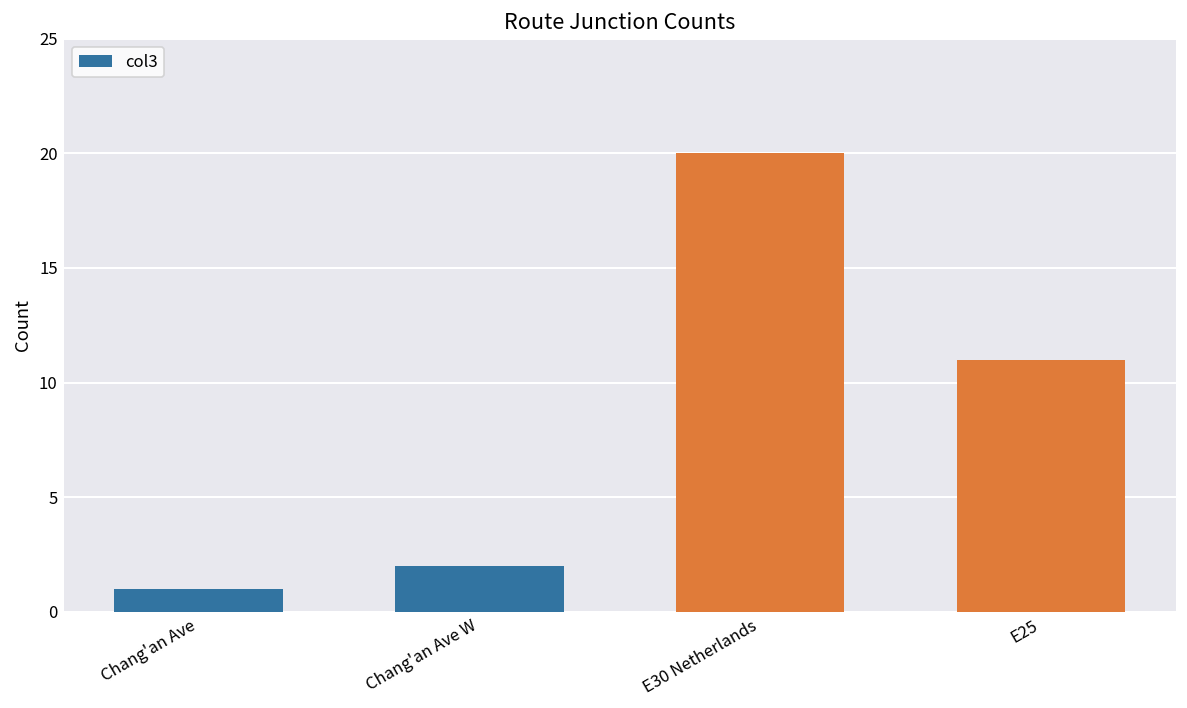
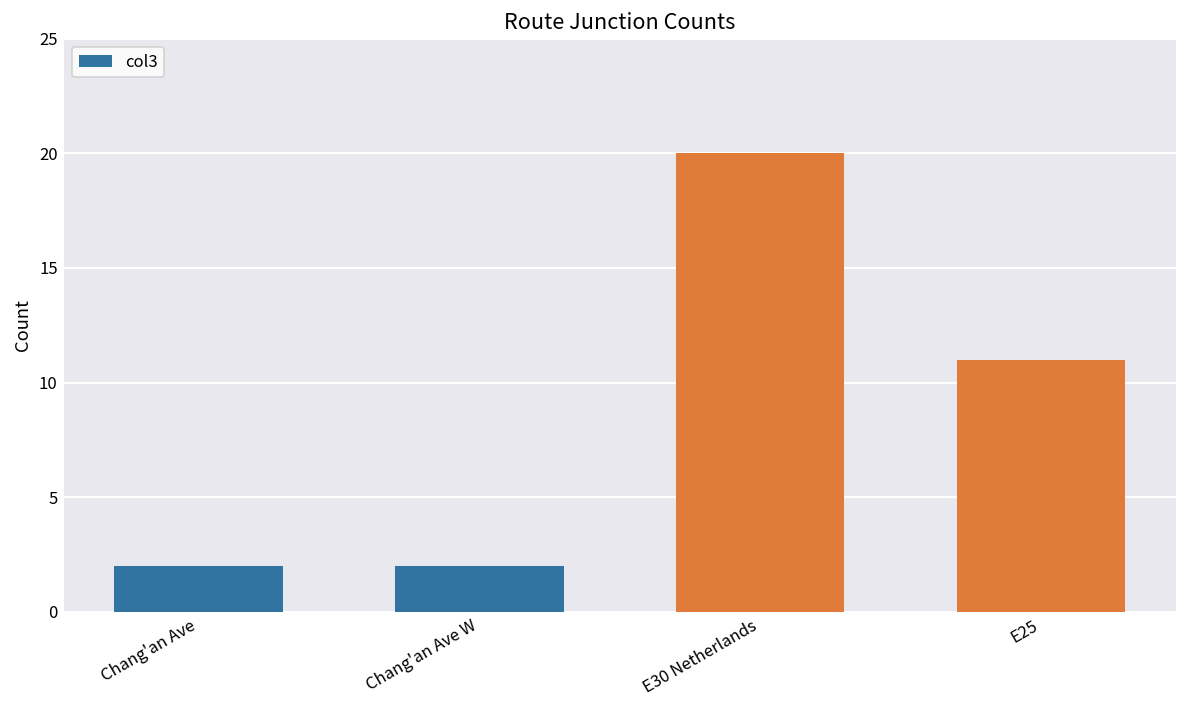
Chang'an Ave: 1 -> 2
